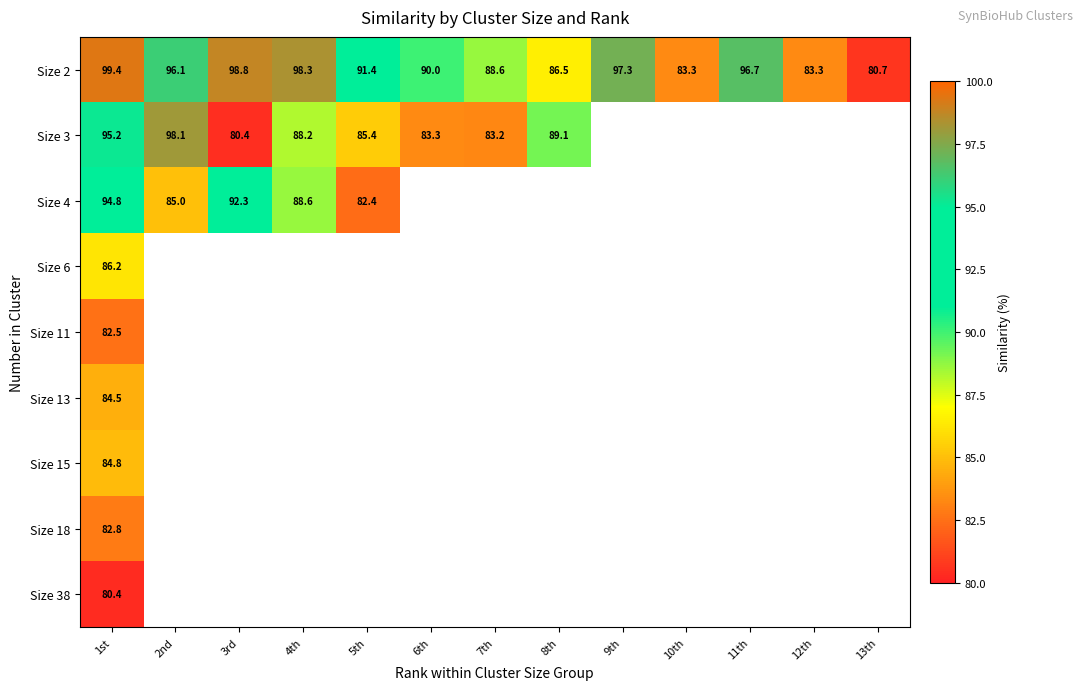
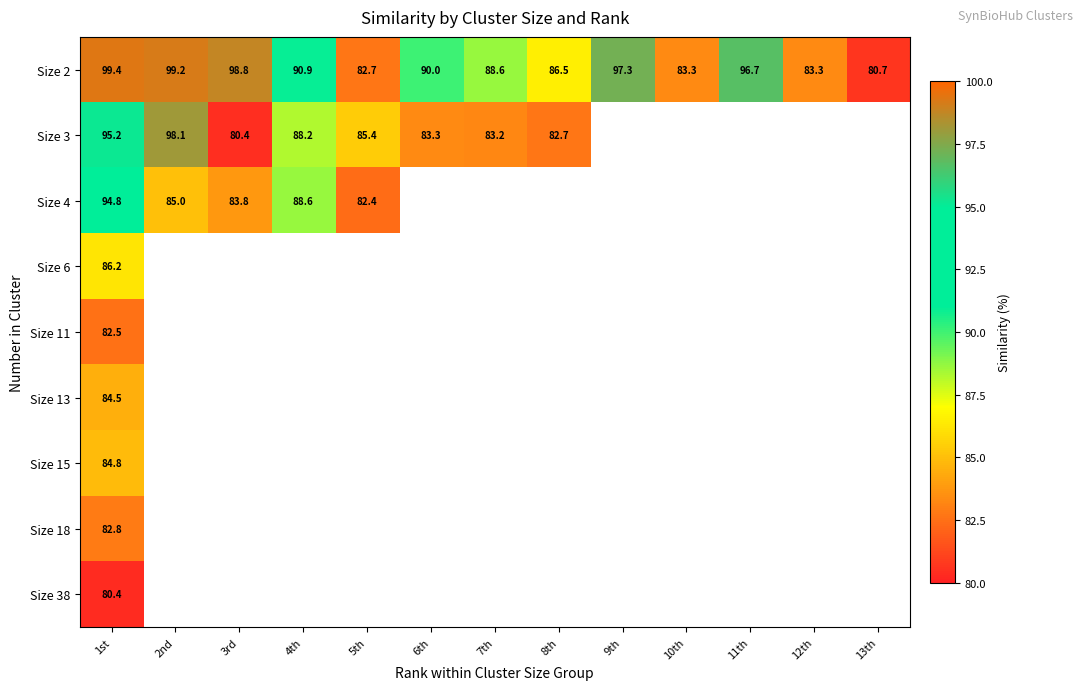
Size 2, 2nd: 96.1 -> 99.2
Size 2, 4th: 98.3 -> 90.9
Size 2, 5th: 91.4 -> 82.7
Size 3, 8th: 89.1 -> 82.7
Size 4, 3rd: 92.3 -> 83.8
